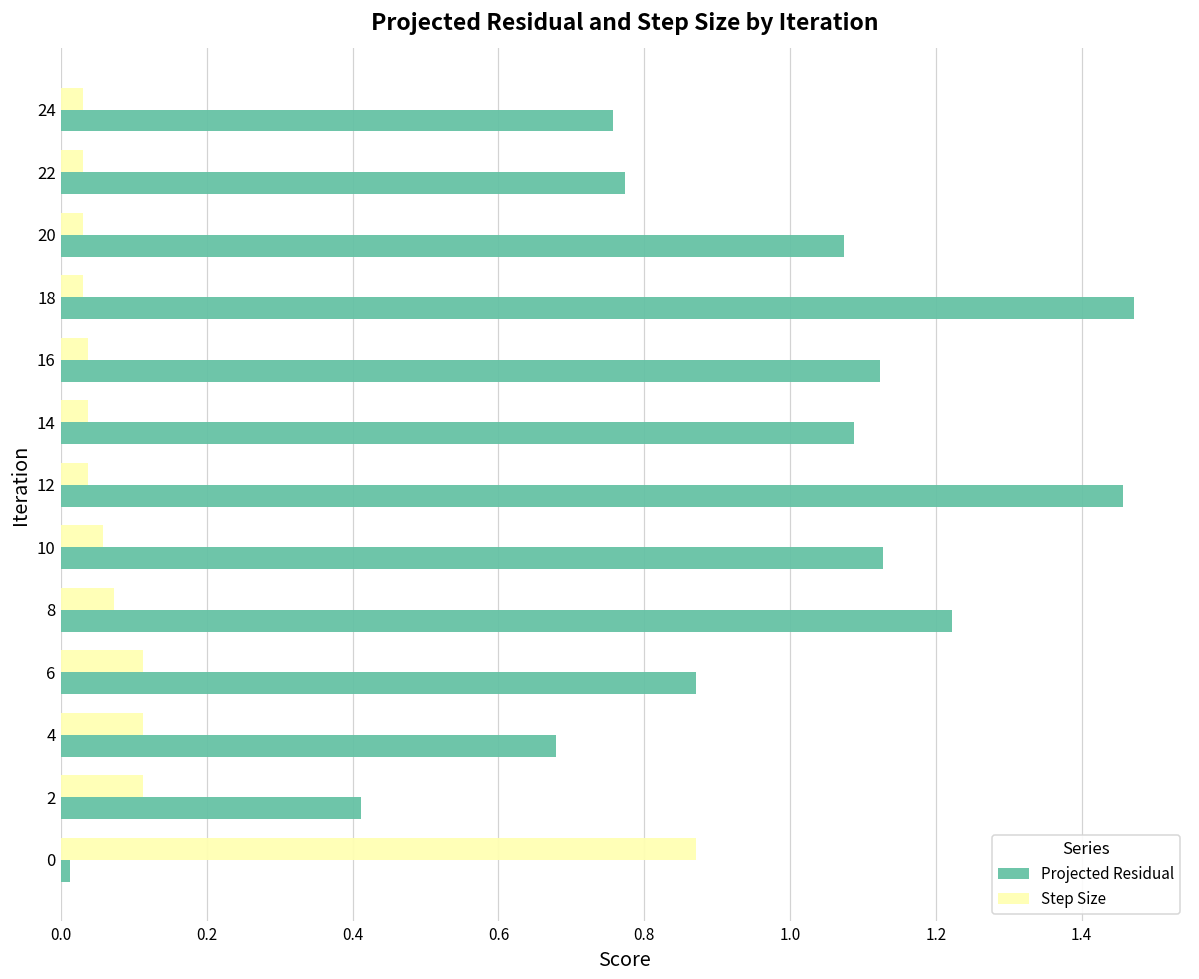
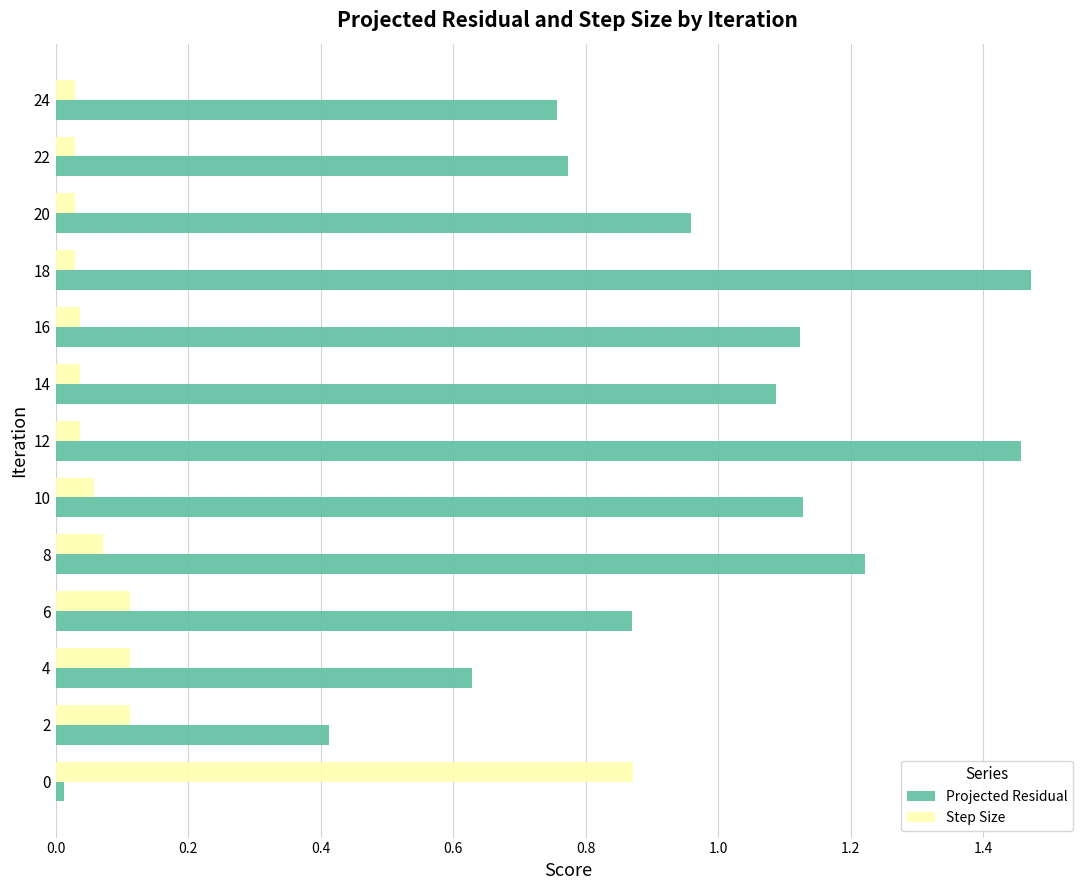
Projected Residual, 20: 1.07 -> 0.96
Projected Residual, 4: 0.68 -> 0.63
